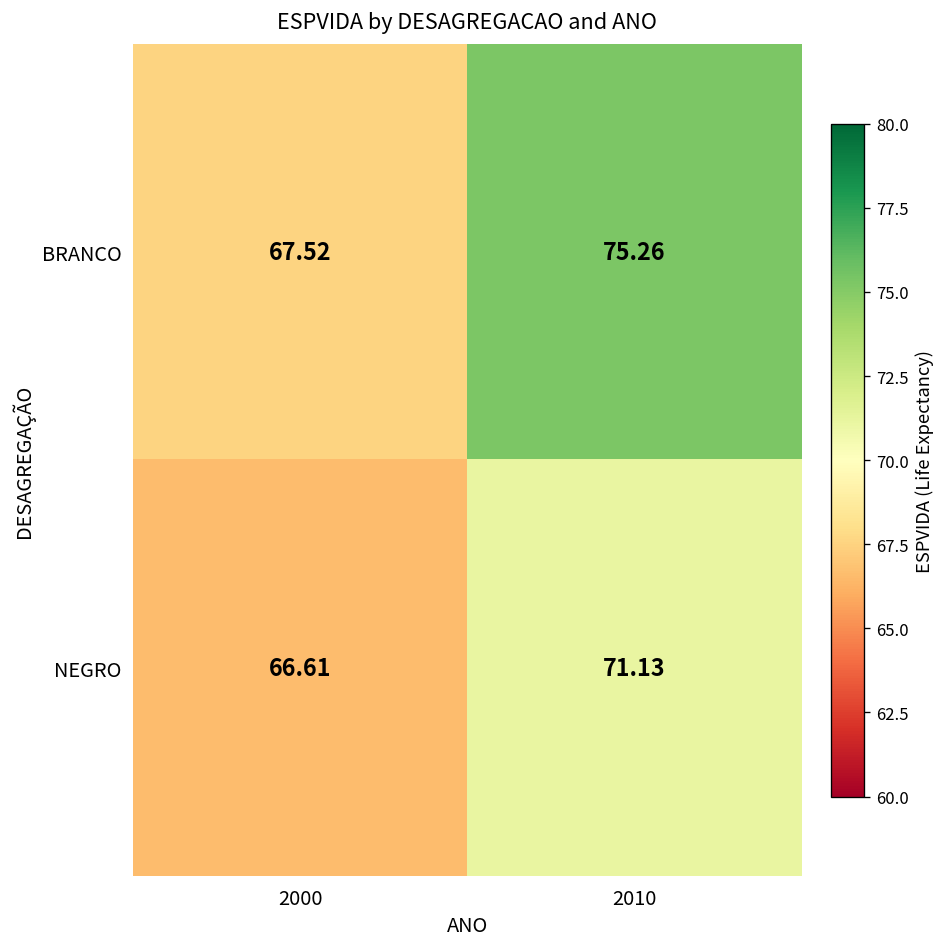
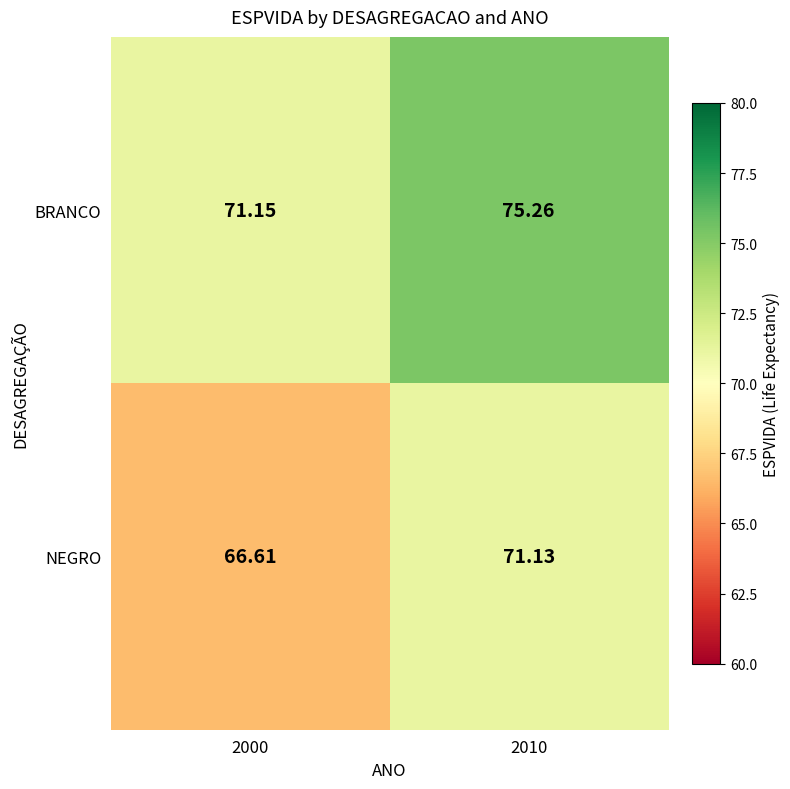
BRANCO, 2000: 67.52 -> 71.15
